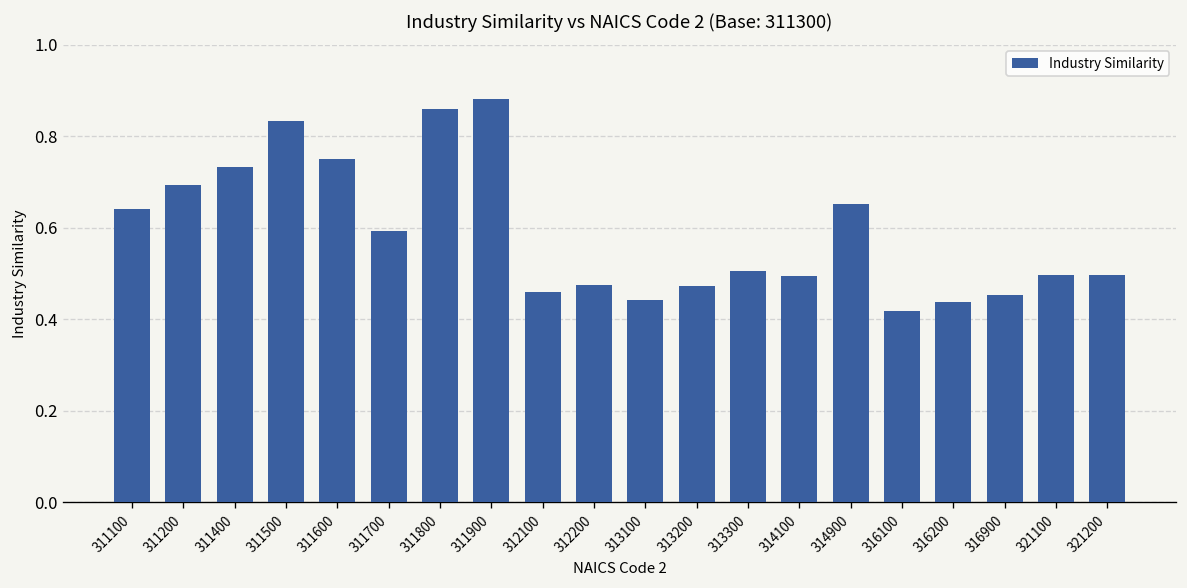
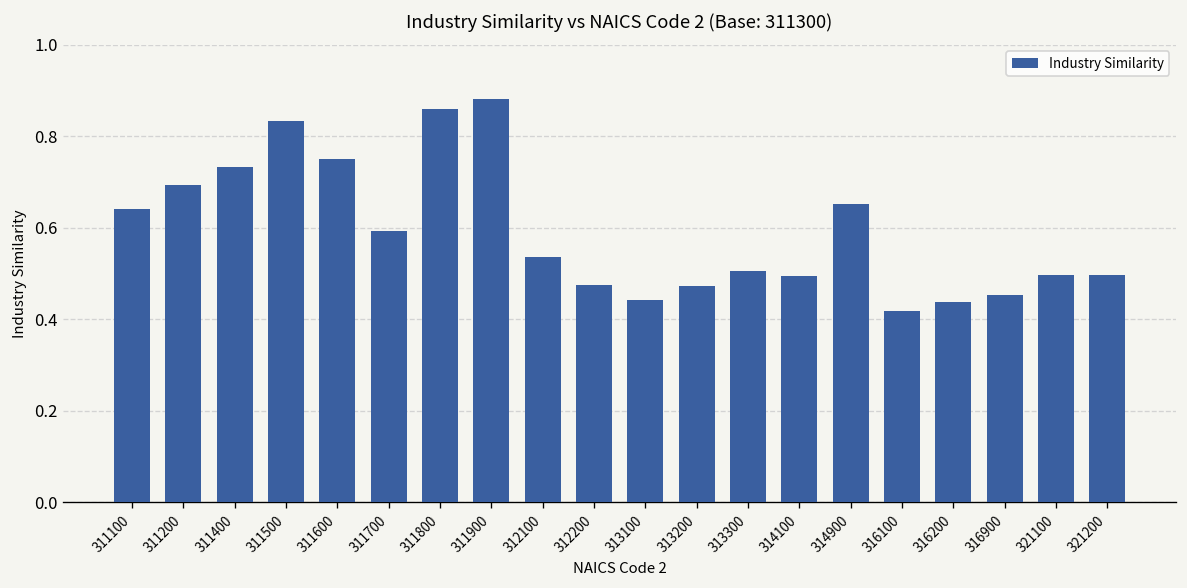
312100: 0.46 -> 0.54
